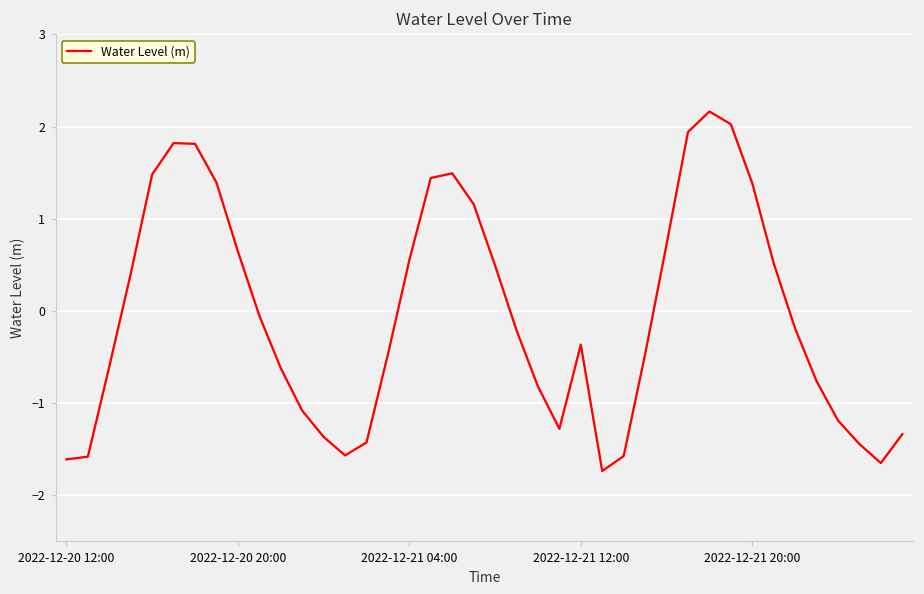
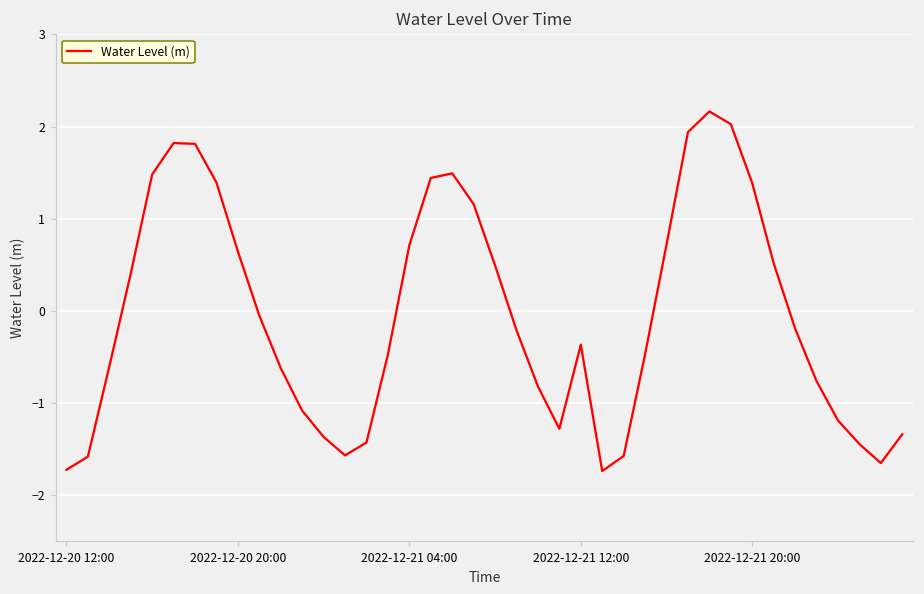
2022-12-20 12:00: -1.6 -> -1.7
2022-12-21 04:00: 0.5 -> 0.7
